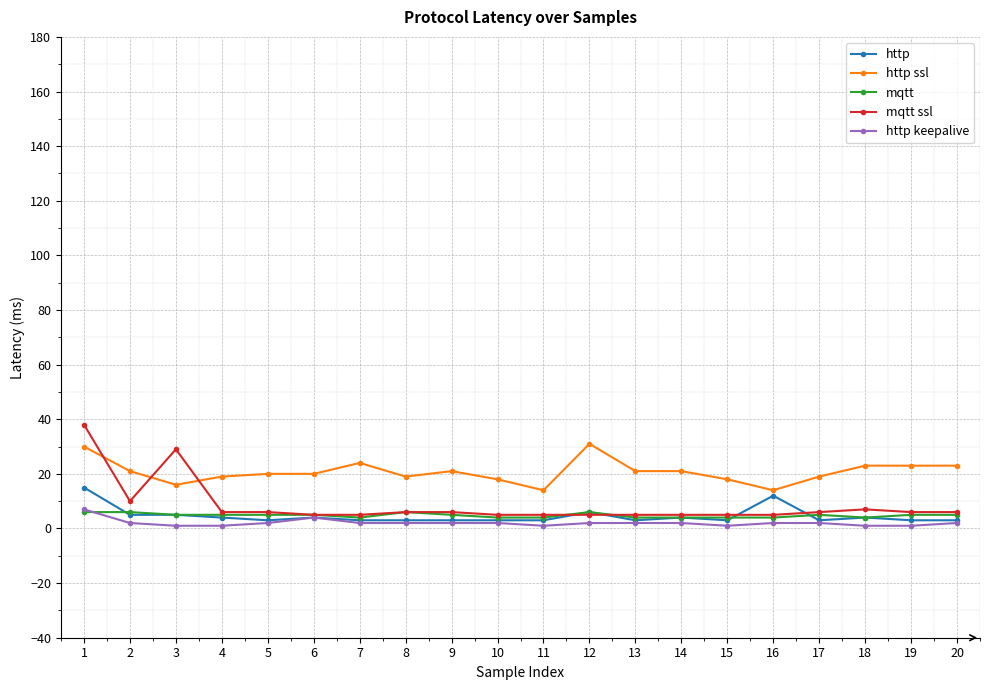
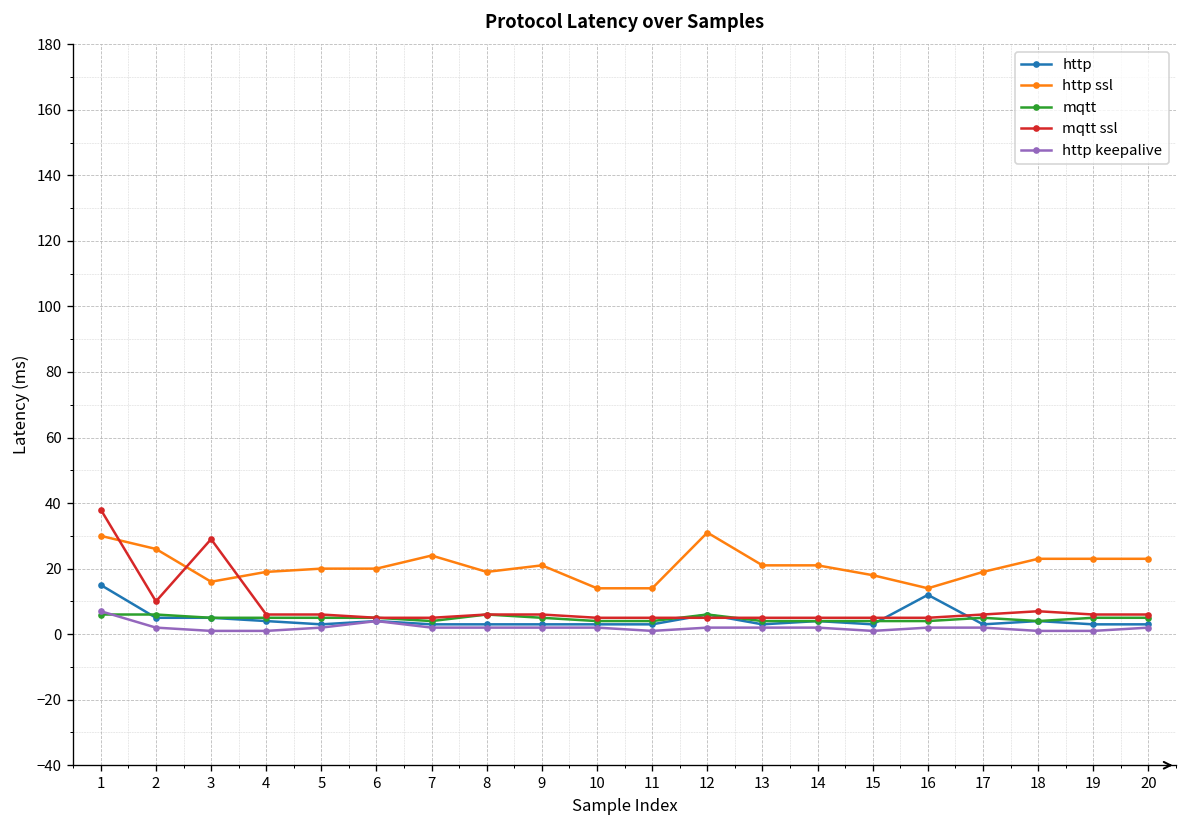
http ssl, 2: 21 -> 26
http ssl, 10: 18 -> 14
